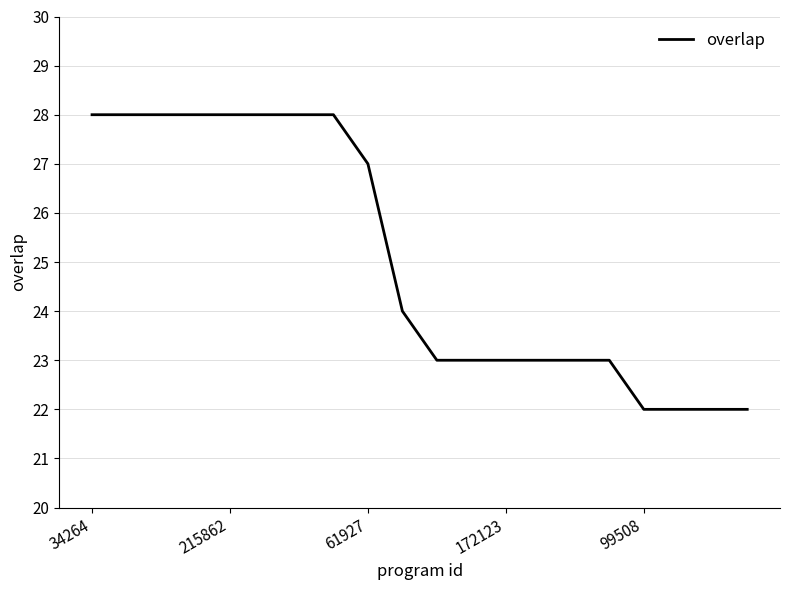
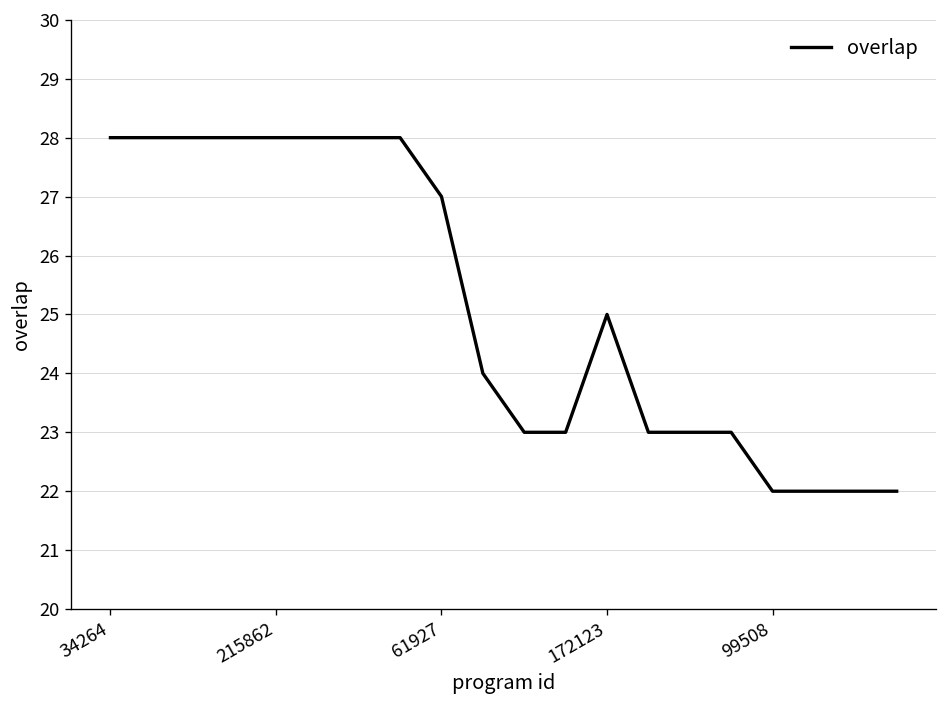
172123: 23 -> 25
